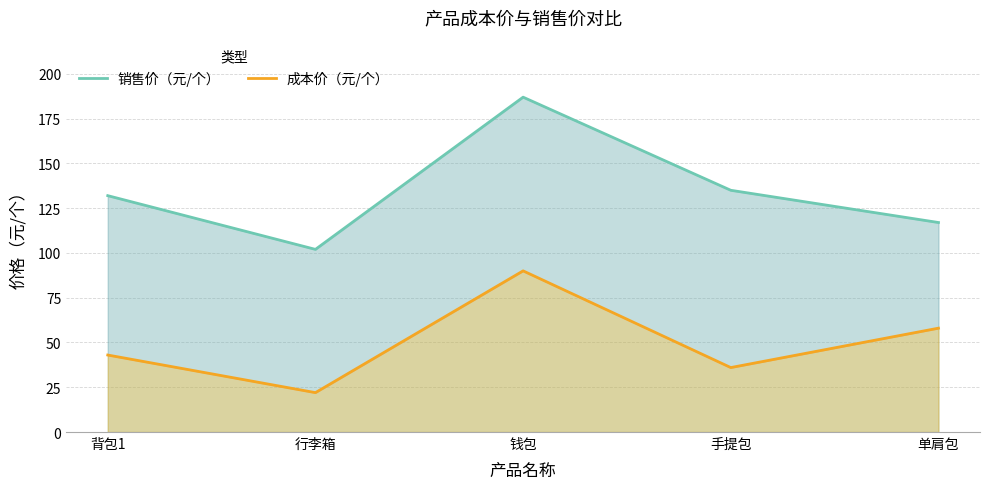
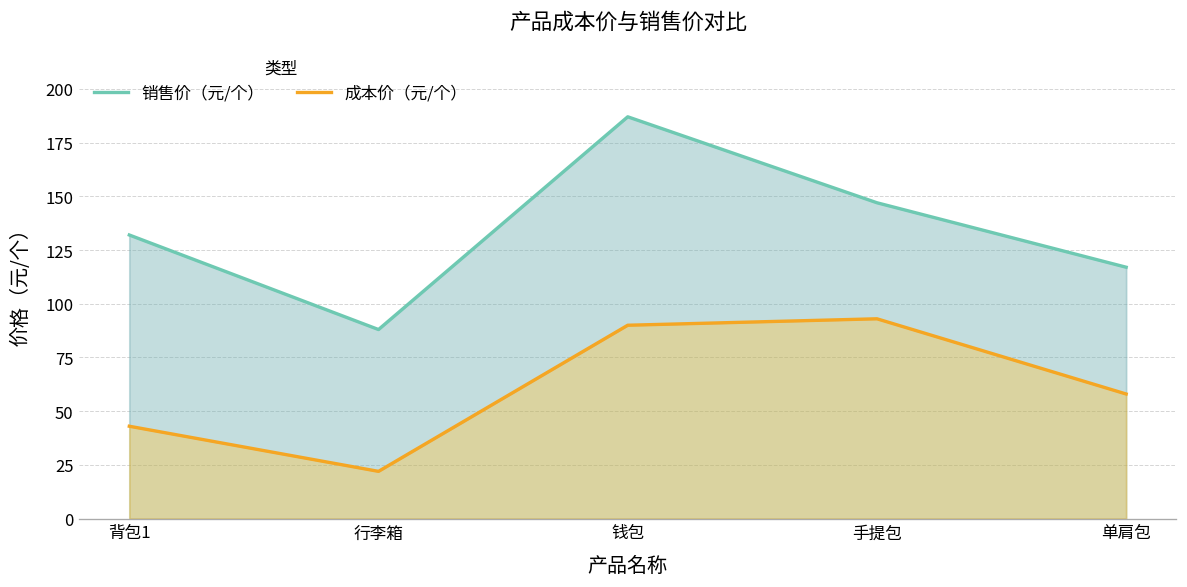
销售价（元/个）, 行李箱: 102 -> 88
销售价（元/个）, 手提包: 135 -> 147
成本价（元/个）, 手提包: 36 -> 93
